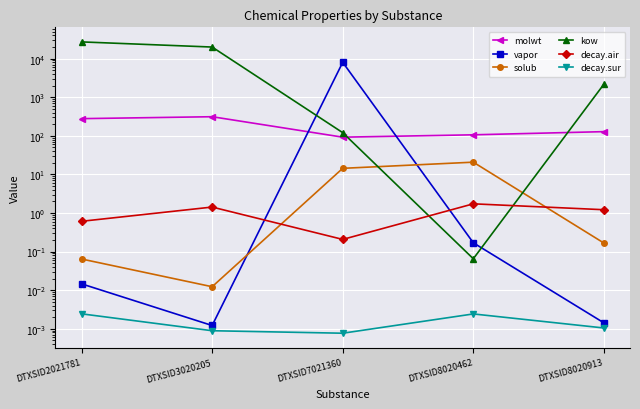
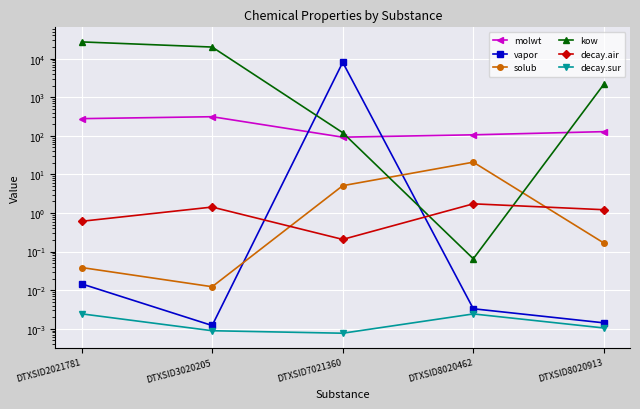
solub, DTXSID2021781: 0.06 -> 0.04
solub, DTXSID7021360: 14 -> 5
vapor, DTXSID8020462: 0.2 -> 0.003
